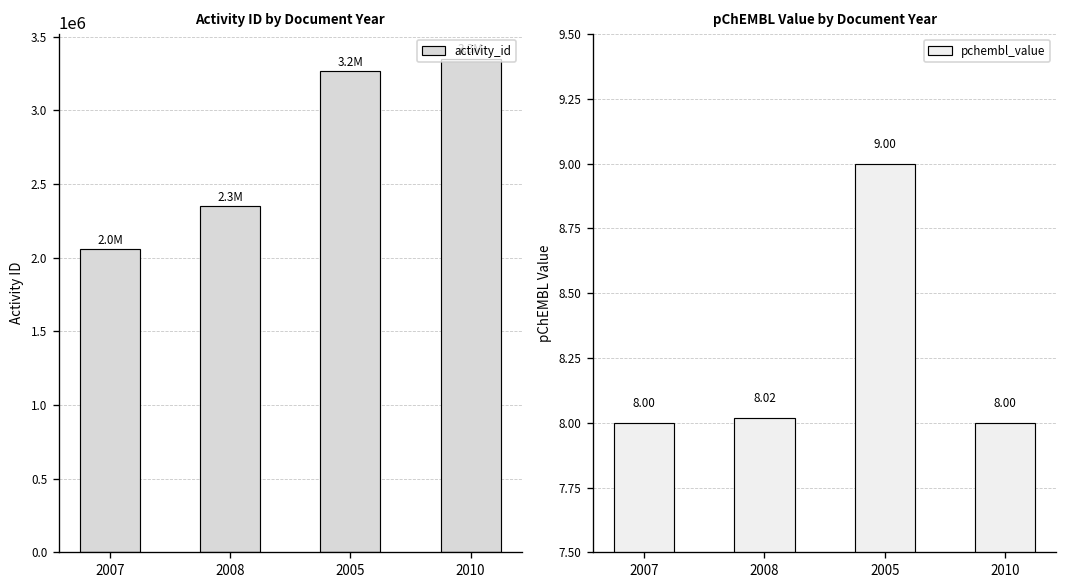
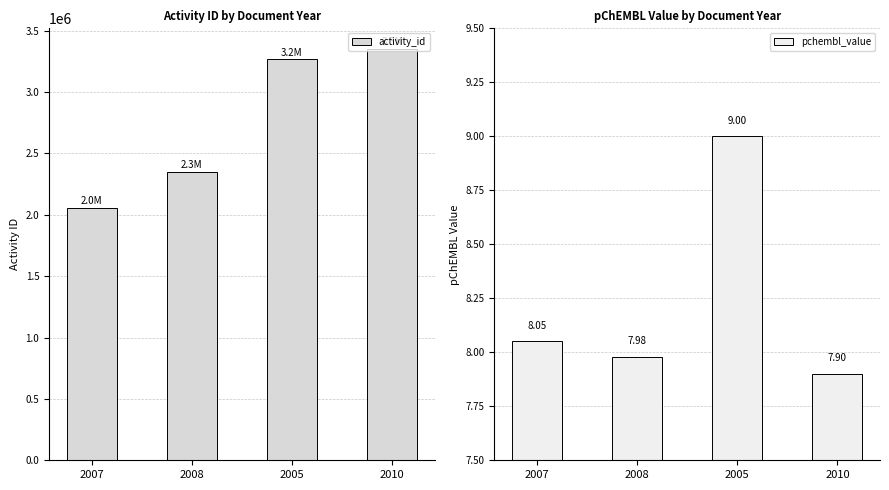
pChEMBL Value by Document Year, 2007: 8.00 -> 8.05
pChEMBL Value by Document Year, 2008: 8.02 -> 7.98
pChEMBL Value by Document Year, 2010: 8.00 -> 7.90
